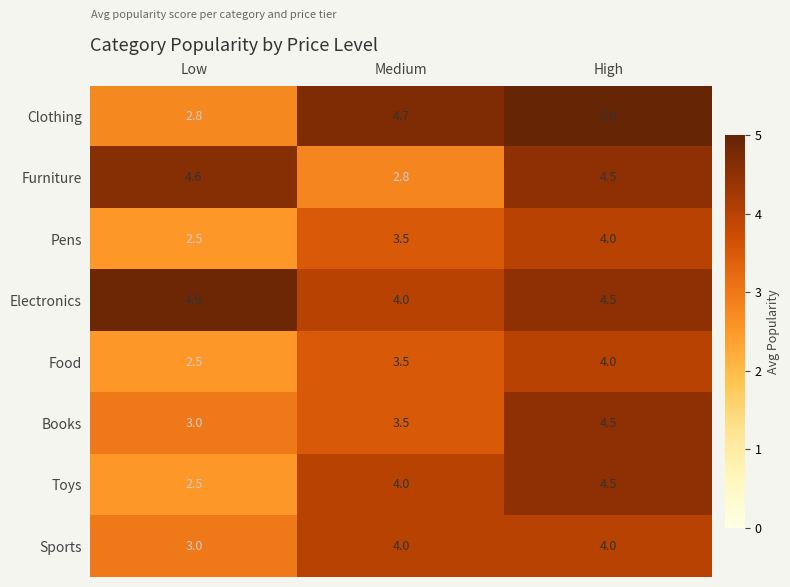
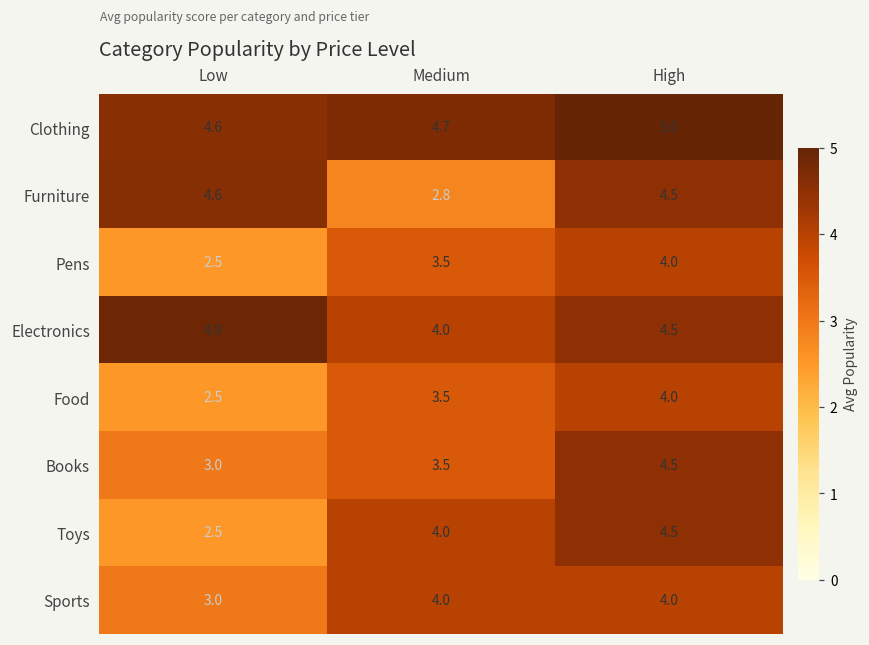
Clothing, Low: 2.8 -> 4.6
